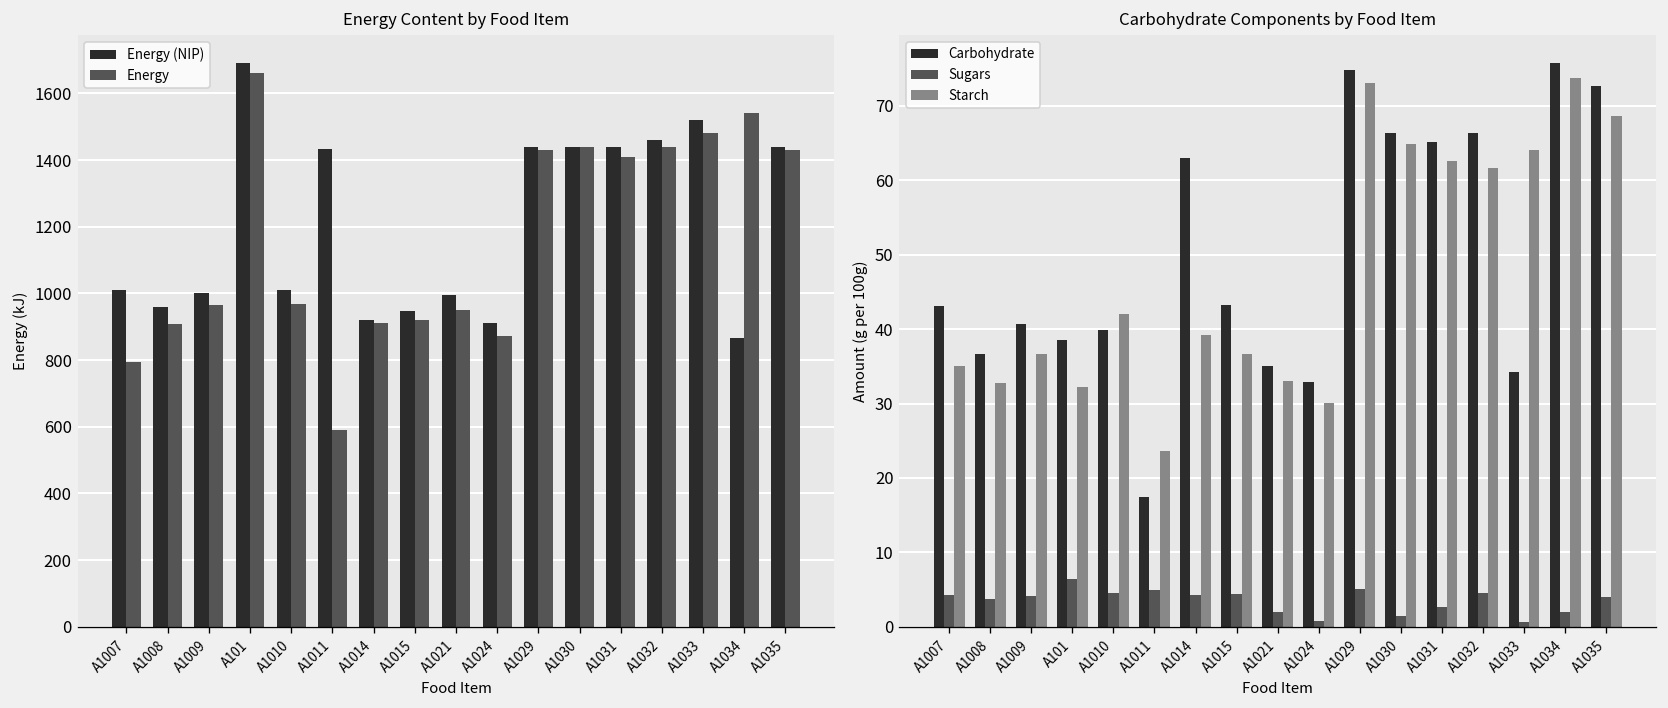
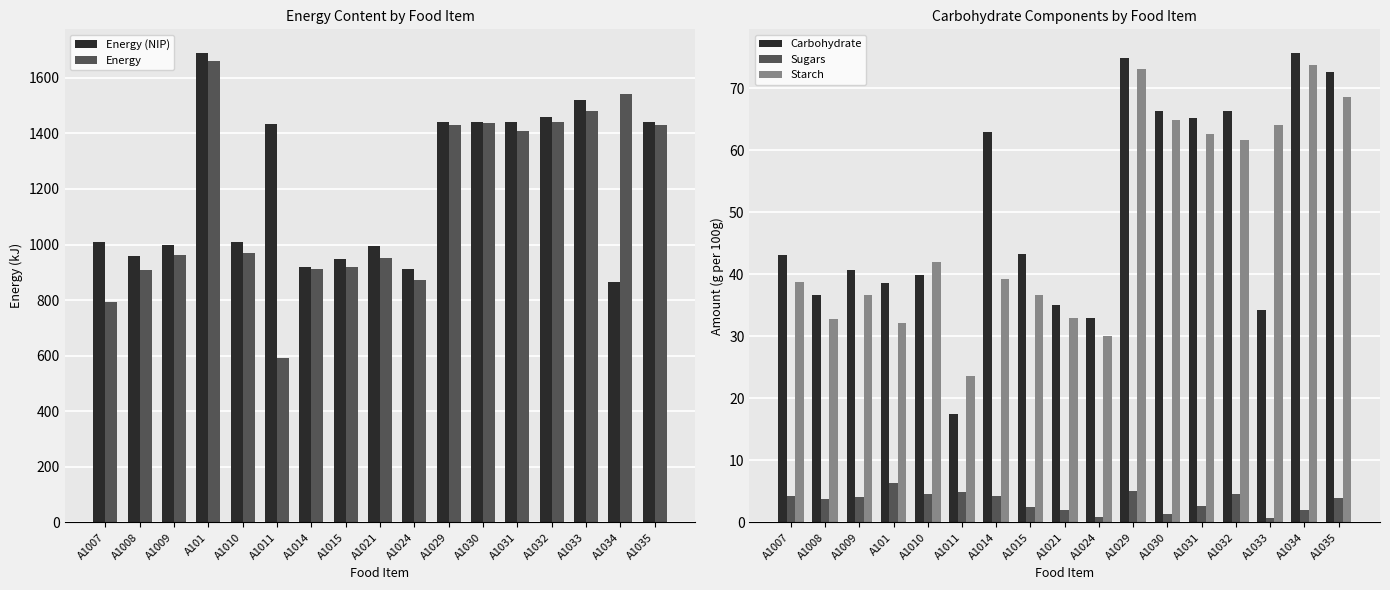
Carbohydrate Components by Food Item, Starch, A1007: 35 -> 39
Carbohydrate Components by Food Item, Sugars, A1015: 4 -> 2
